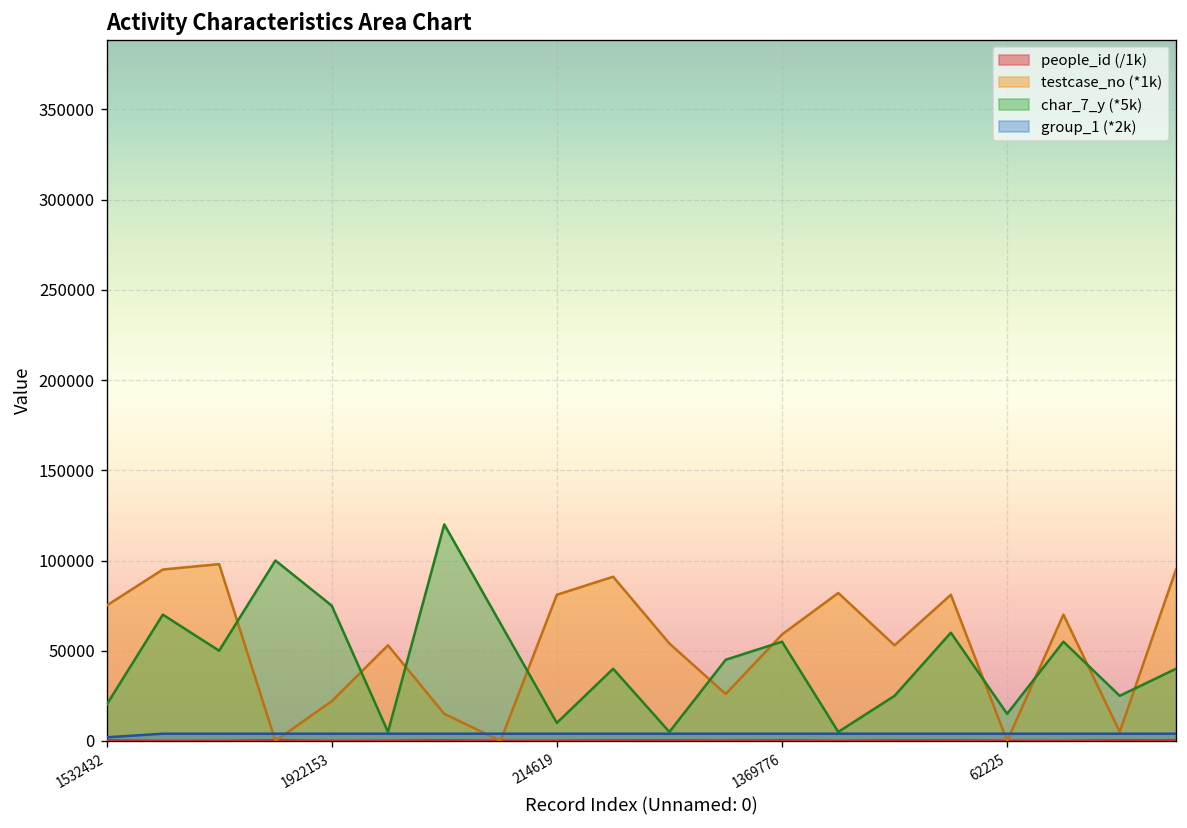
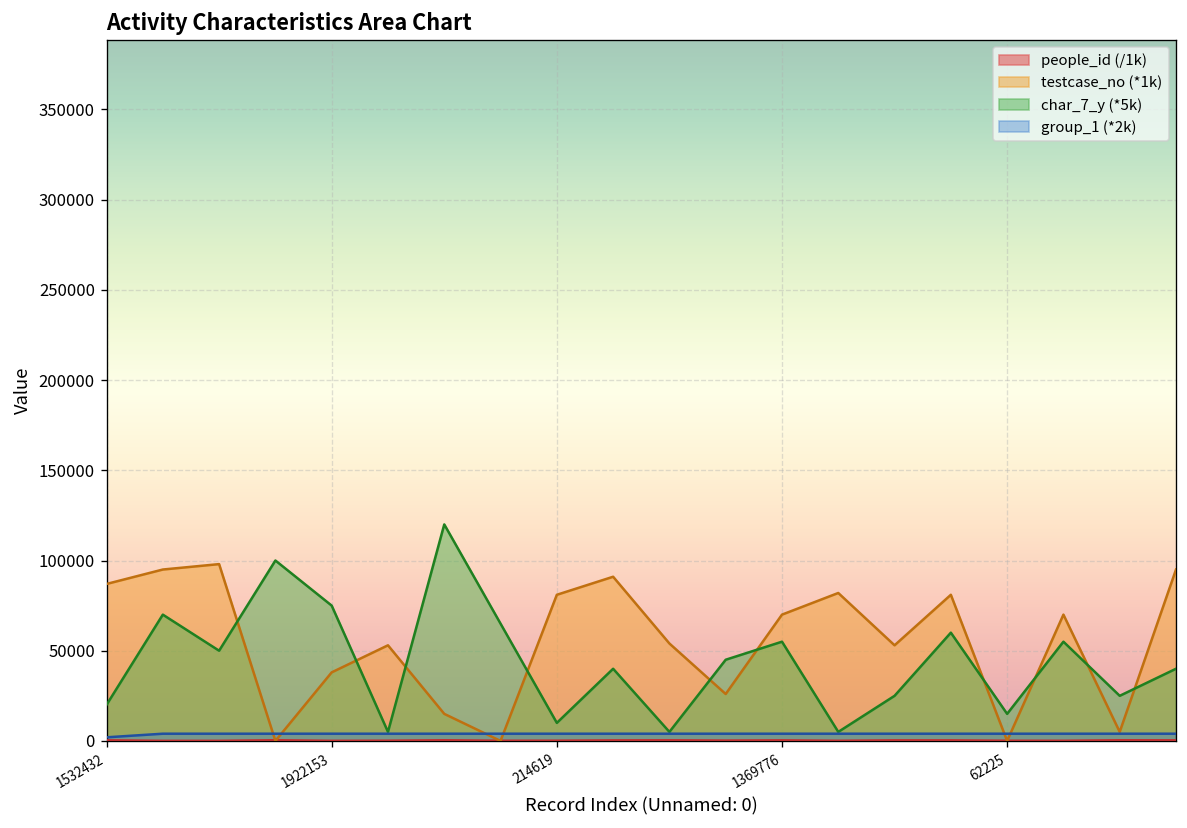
testcase_no (*1k), 1532432: 75000 -> 87000
testcase_no (*1k), 1922153: 22000 -> 38000
testcase_no (*1k), 1369776: 59000 -> 70000
